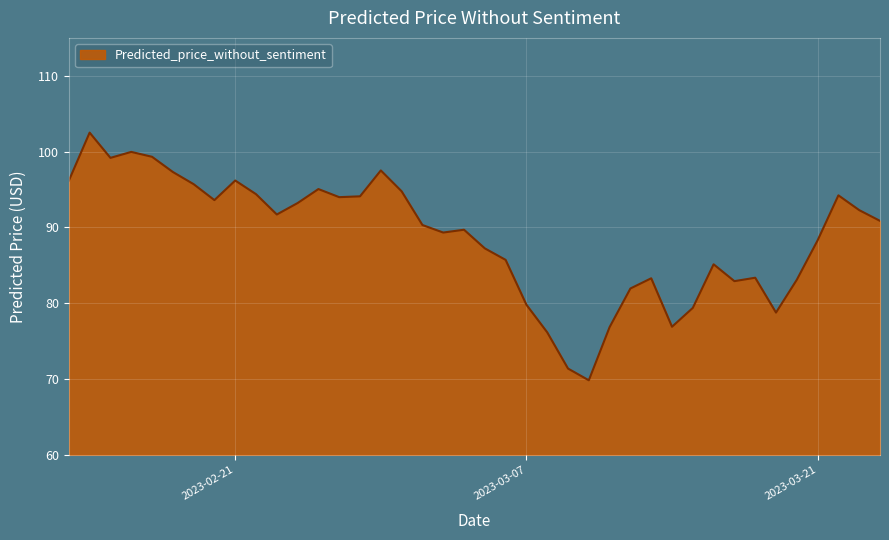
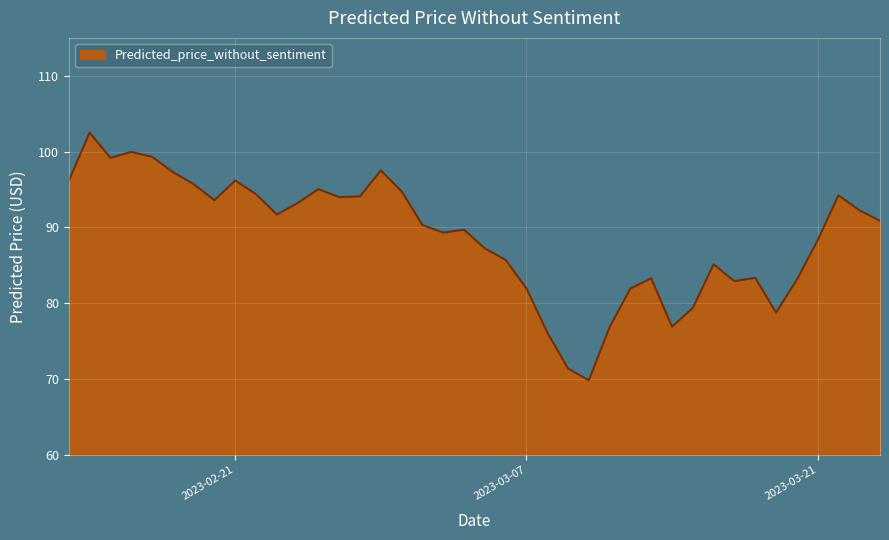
2023-03-07: 80 -> 82
